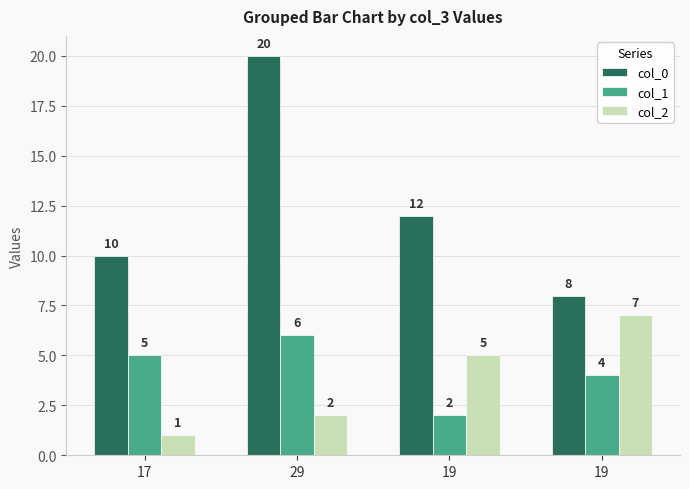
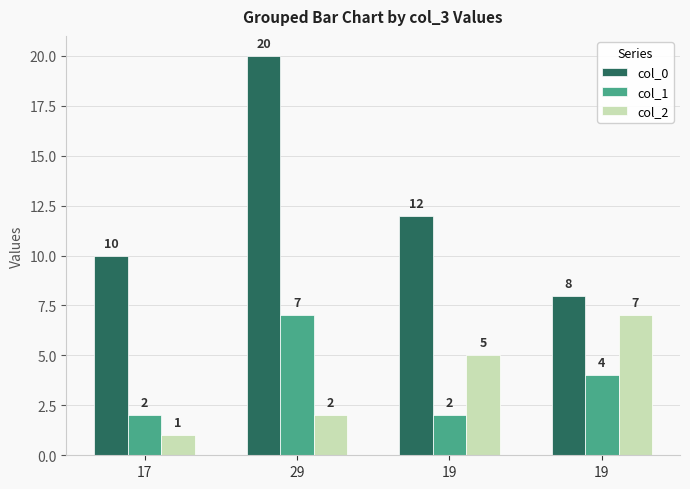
col_1, 17: 5 -> 2
col_1, 29: 6 -> 7
